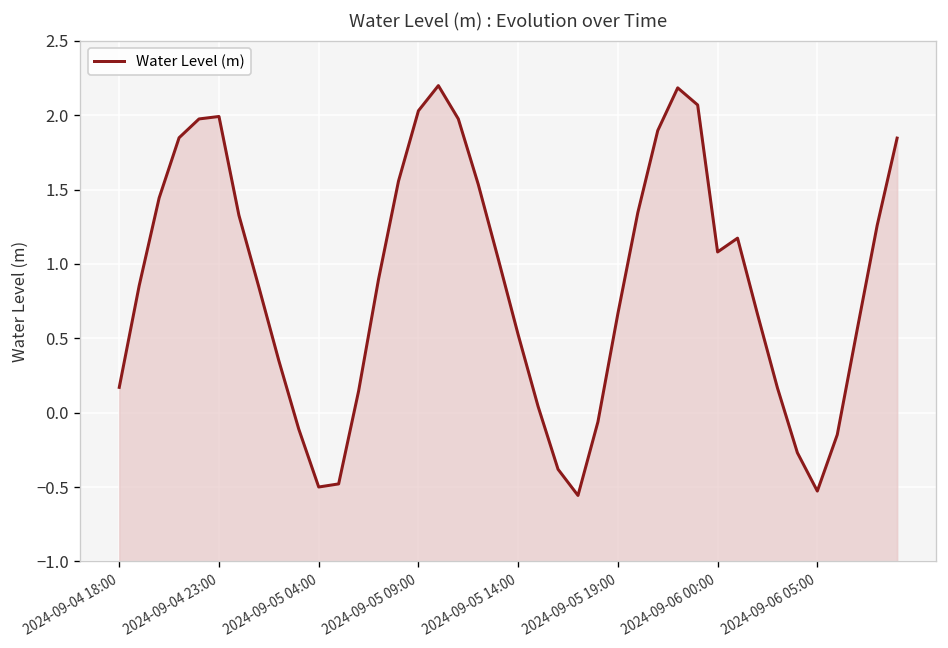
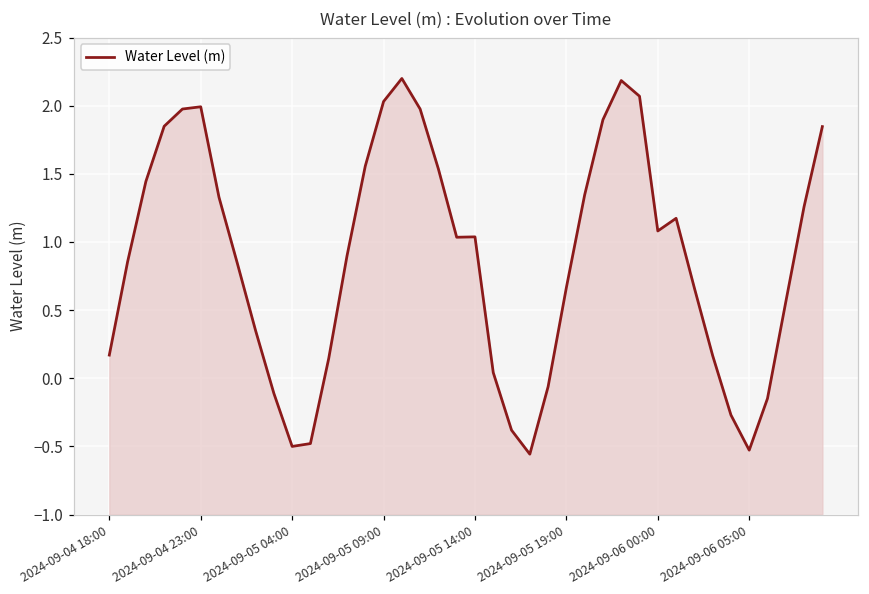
2024-09-05 14:00: 0.52 -> 1.04
